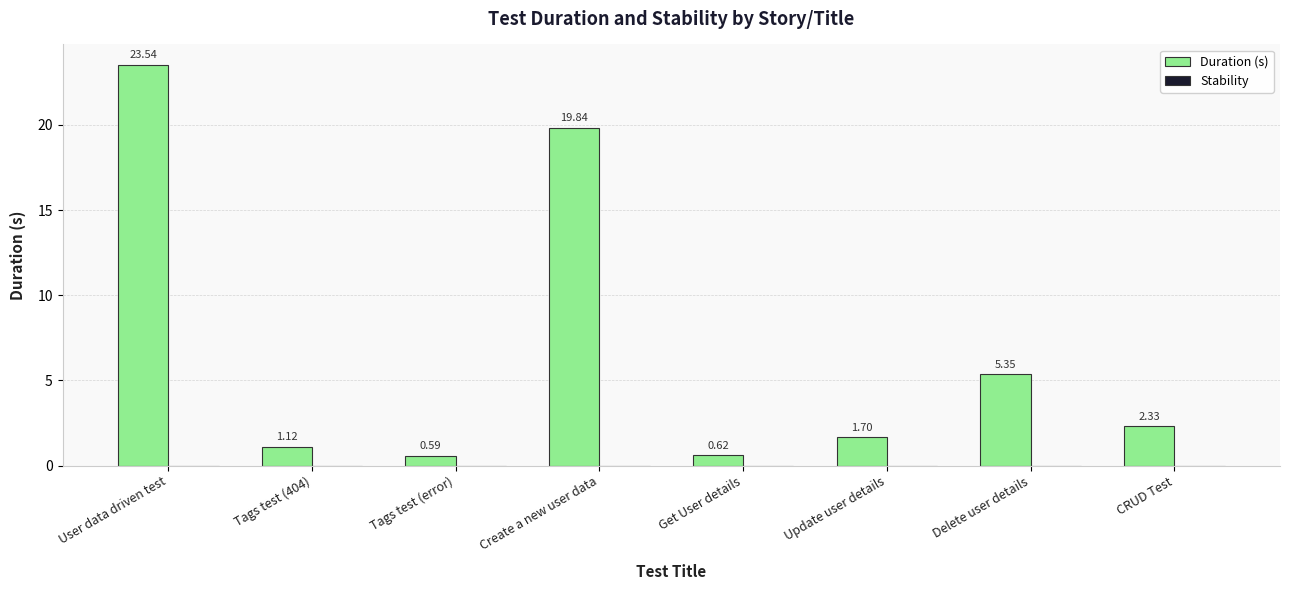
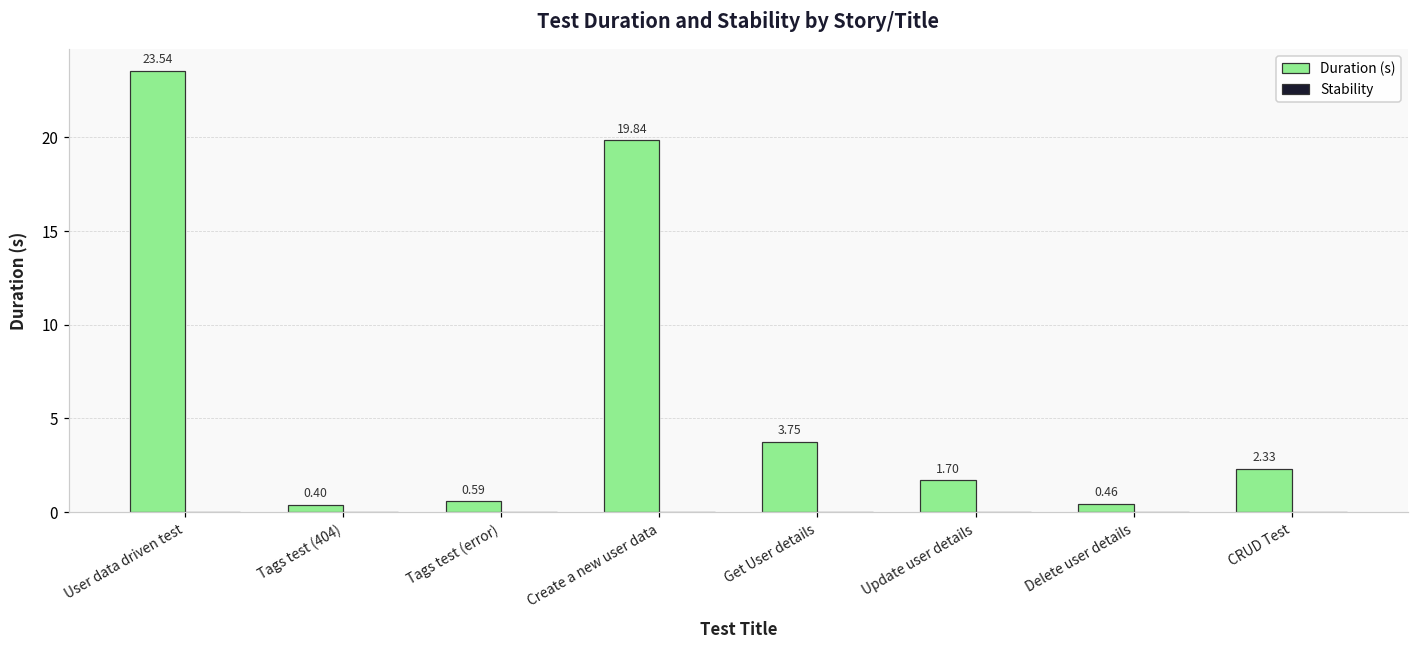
Duration (s), Tags test (404): 1.12 -> 0.40
Duration (s), Get User details: 0.62 -> 3.75
Duration (s), Delete user details: 5.35 -> 0.46
